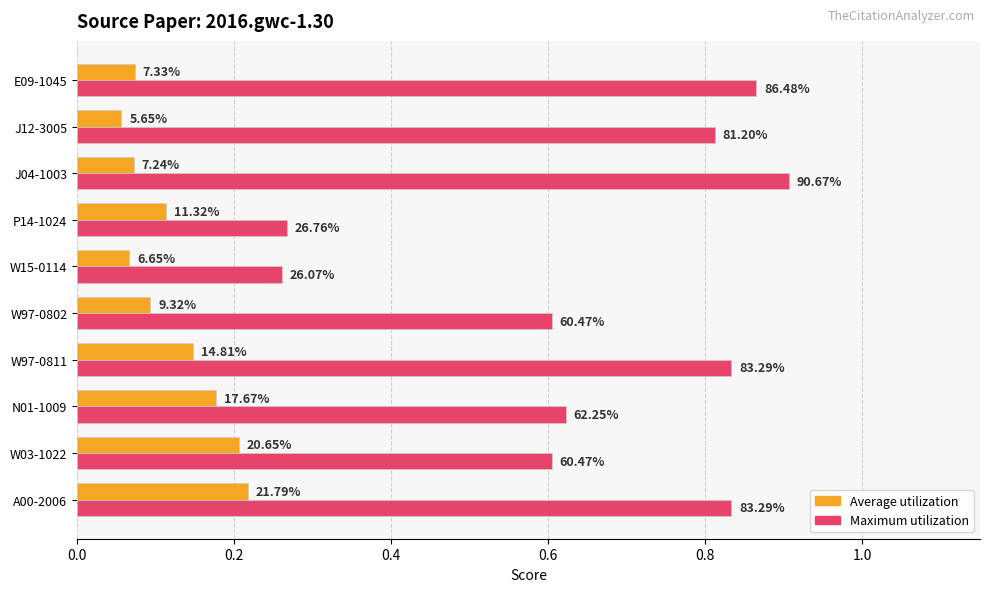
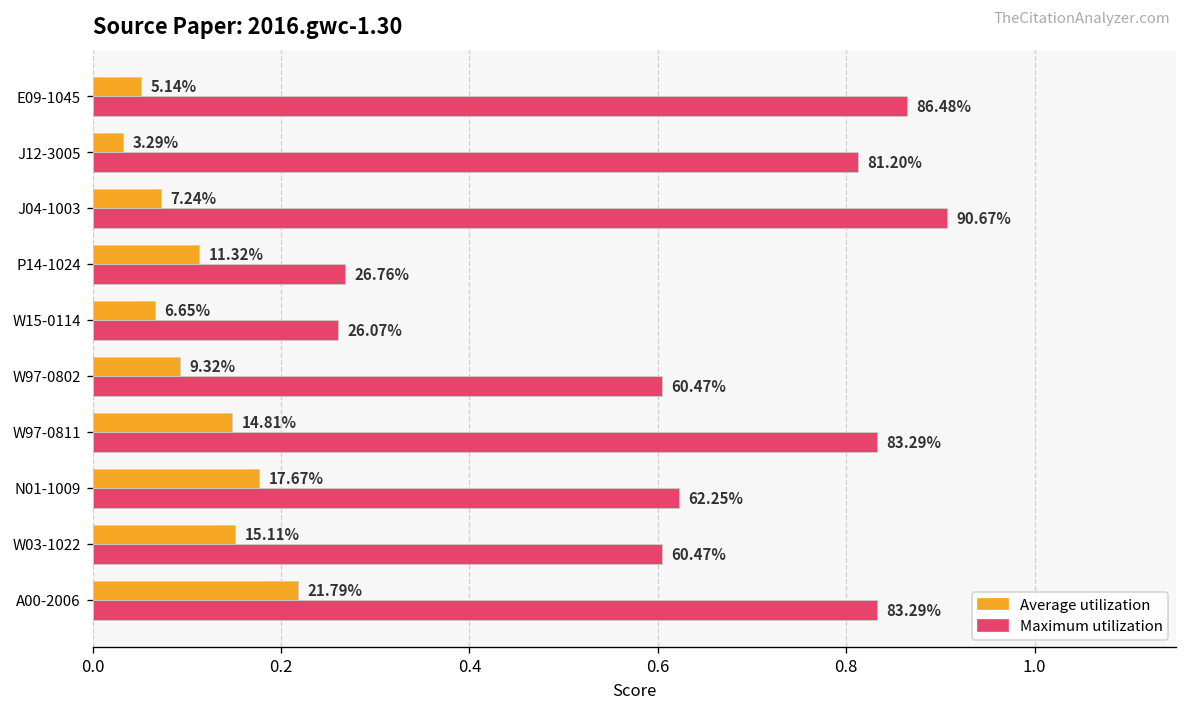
Average utilization, E09-1045: 7.33% -> 5.14%
Average utilization, J12-3005: 5.65% -> 3.29%
Average utilization, W03-1022: 20.65% -> 15.11%
